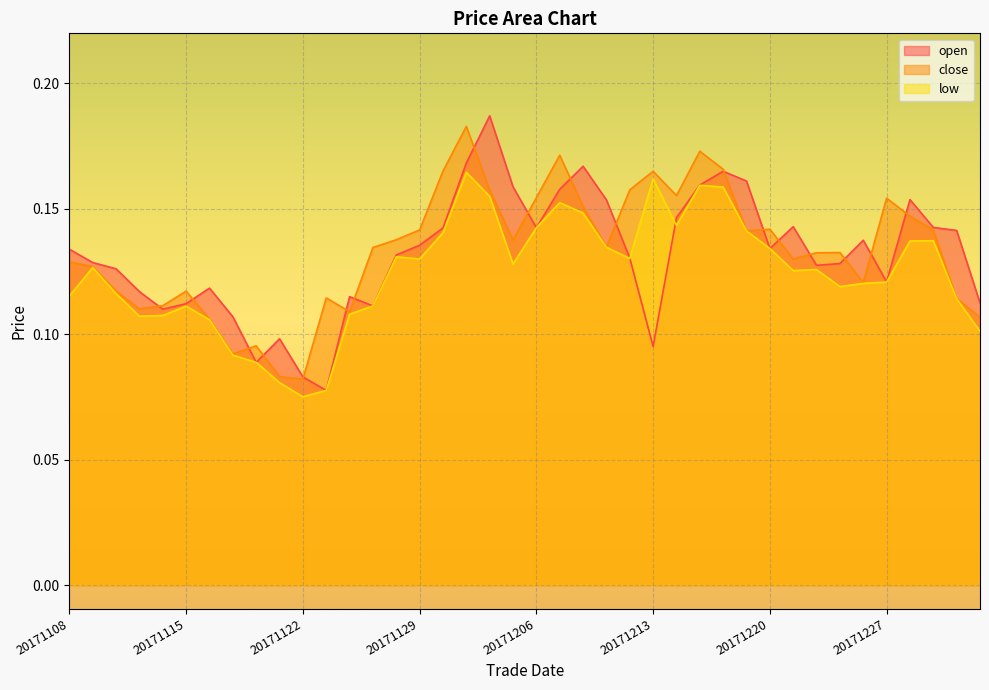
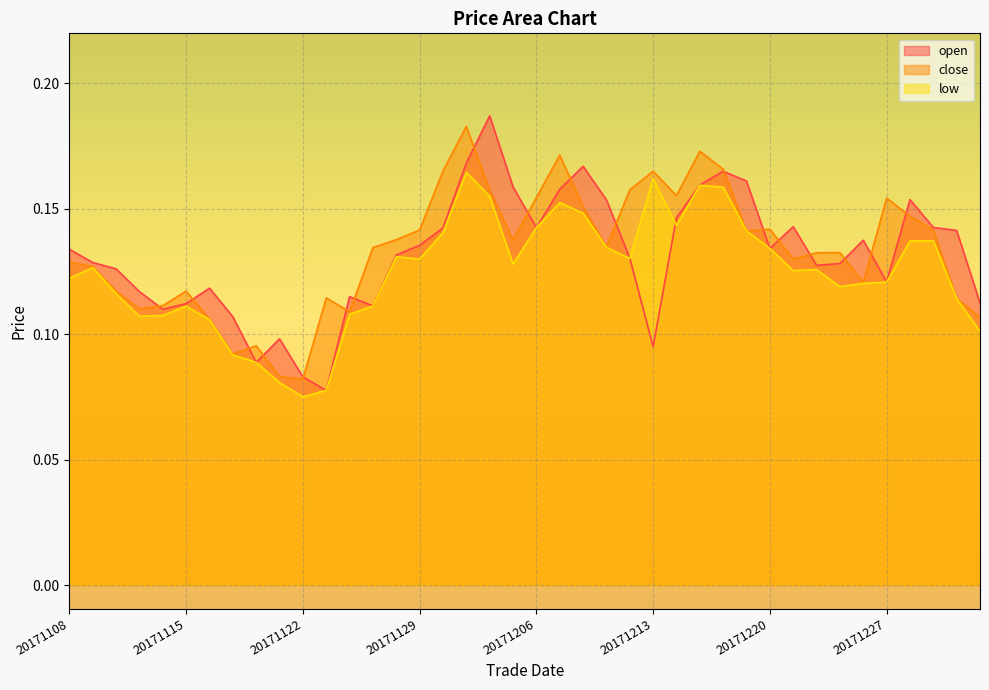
low, 20171108: 0.115 -> 0.122
